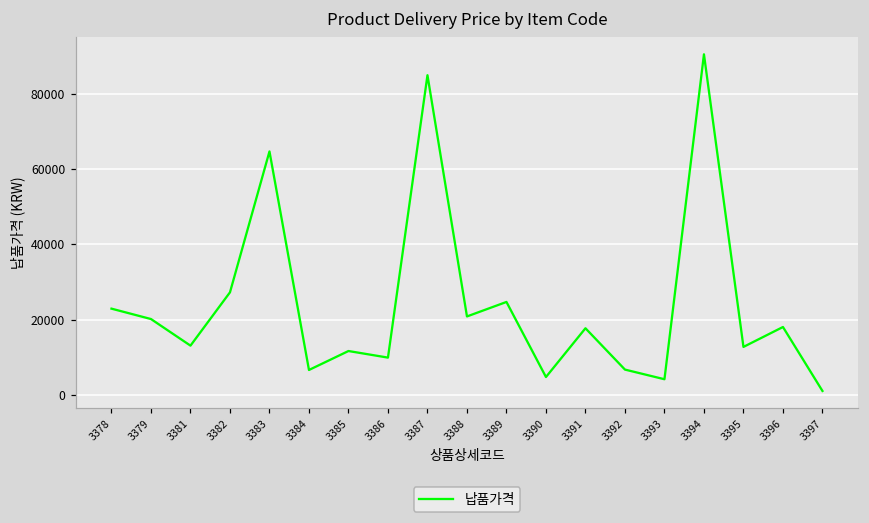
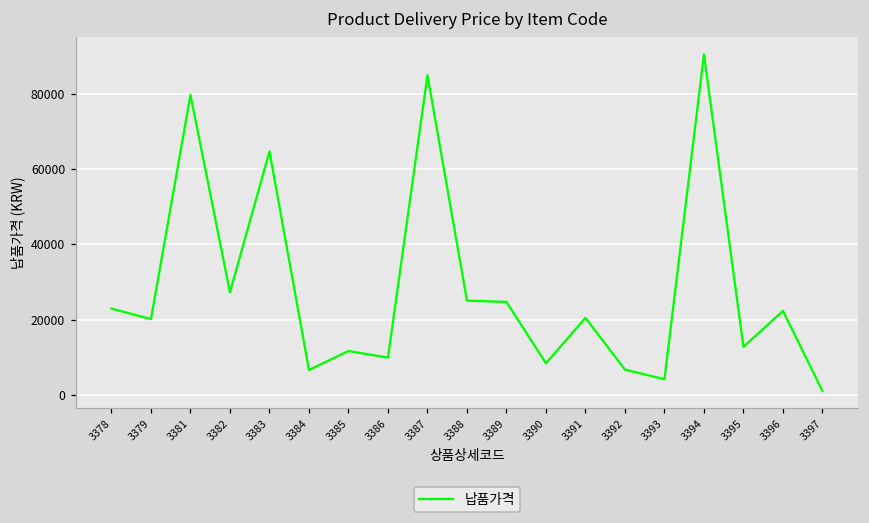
3381: 13000 -> 80000
3388: 21000 -> 25000
3390: 5000 -> 8000
3391: 18000 -> 20000
3396: 18000 -> 22000
